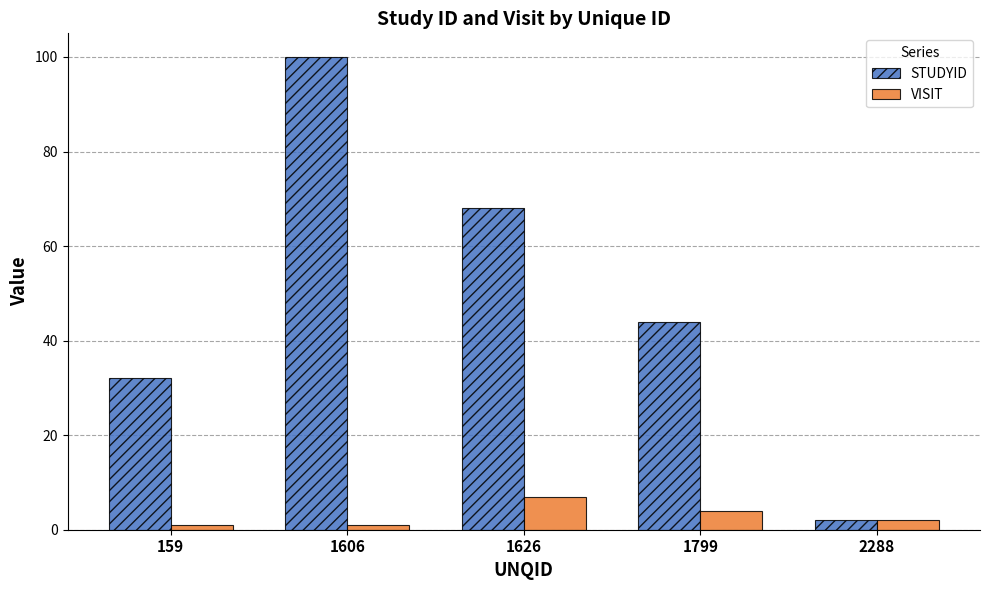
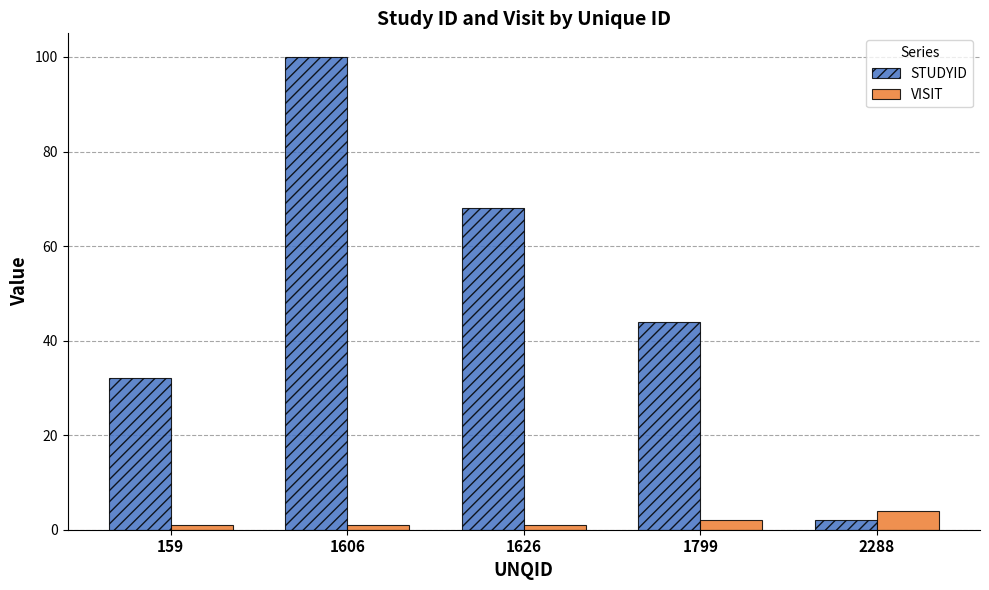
VISIT, 1626: 7 -> 1
VISIT, 1799: 4 -> 2
VISIT, 2288: 2 -> 4
